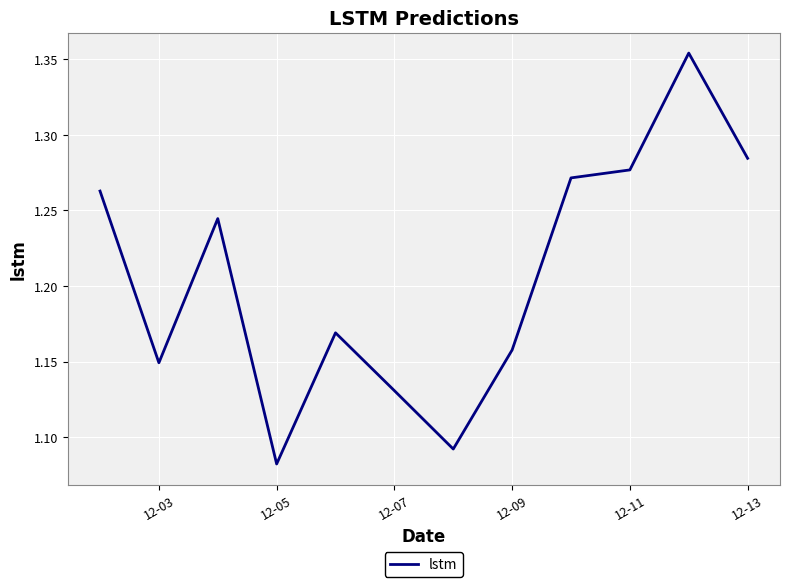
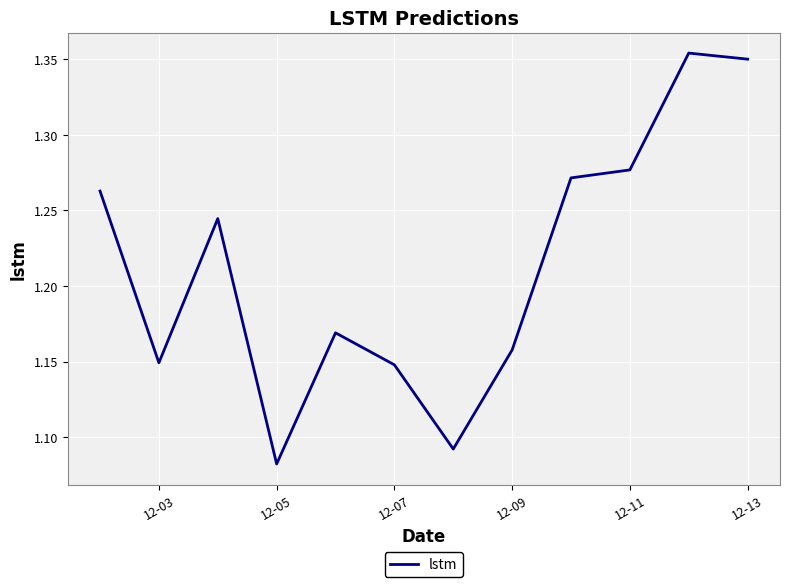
12-07: 1.131 -> 1.148
12-13: 1.284 -> 1.350
